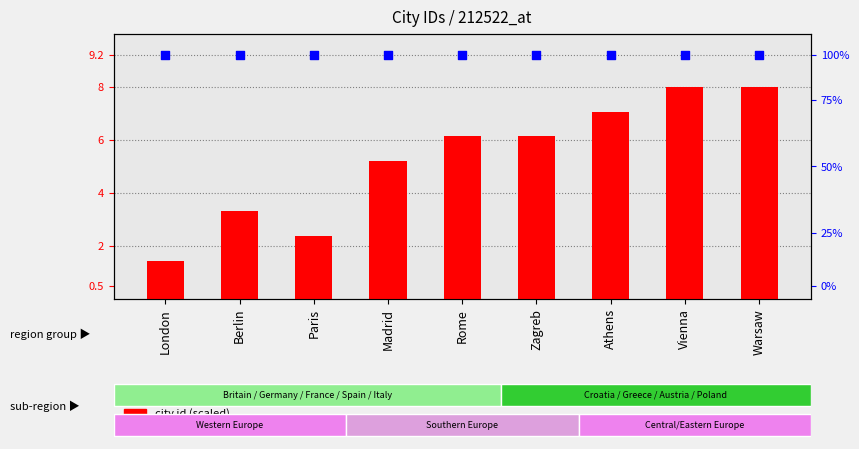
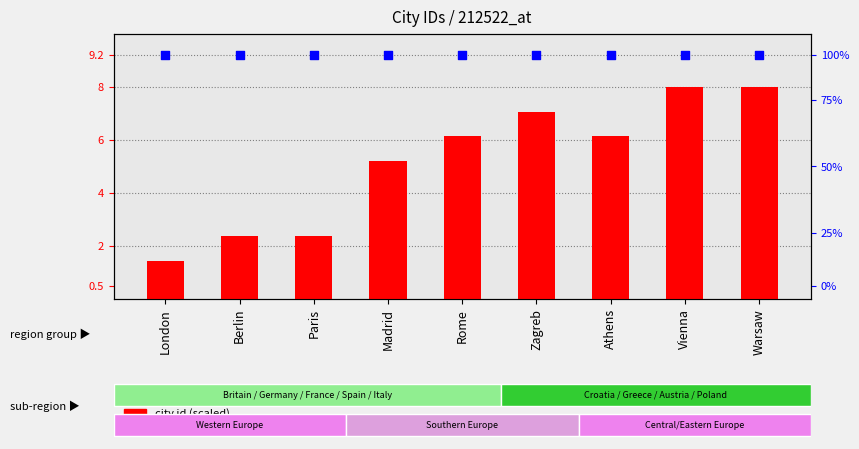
city id (scaled), Berlin: 3.3 -> 2.4
city id (scaled), Zagreb: 6.1 -> 7.1
city id (scaled), Athens: 7.1 -> 6.1
